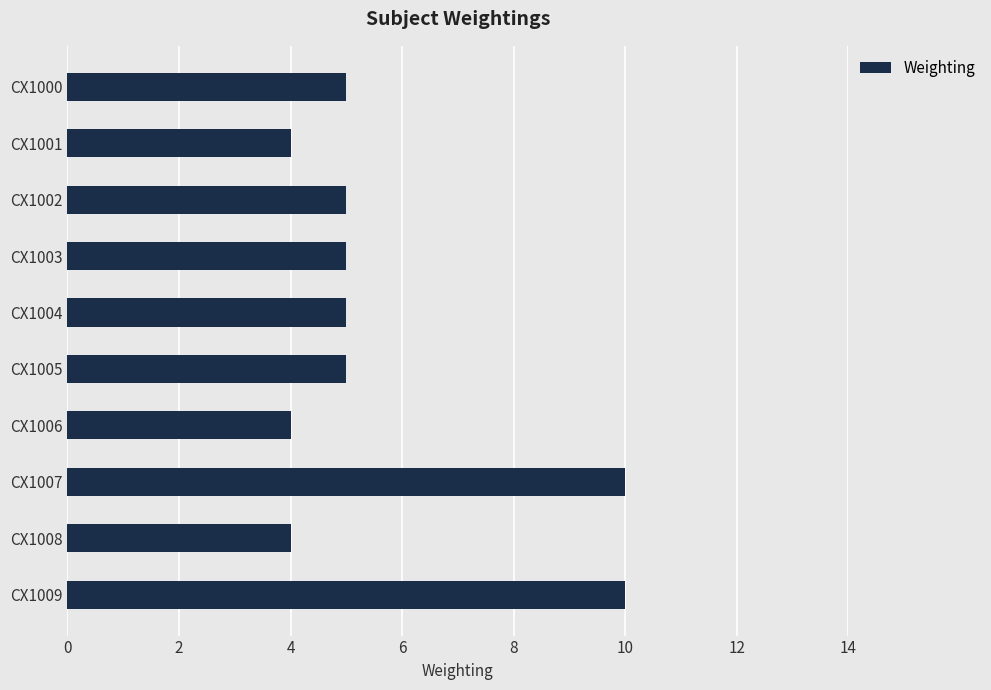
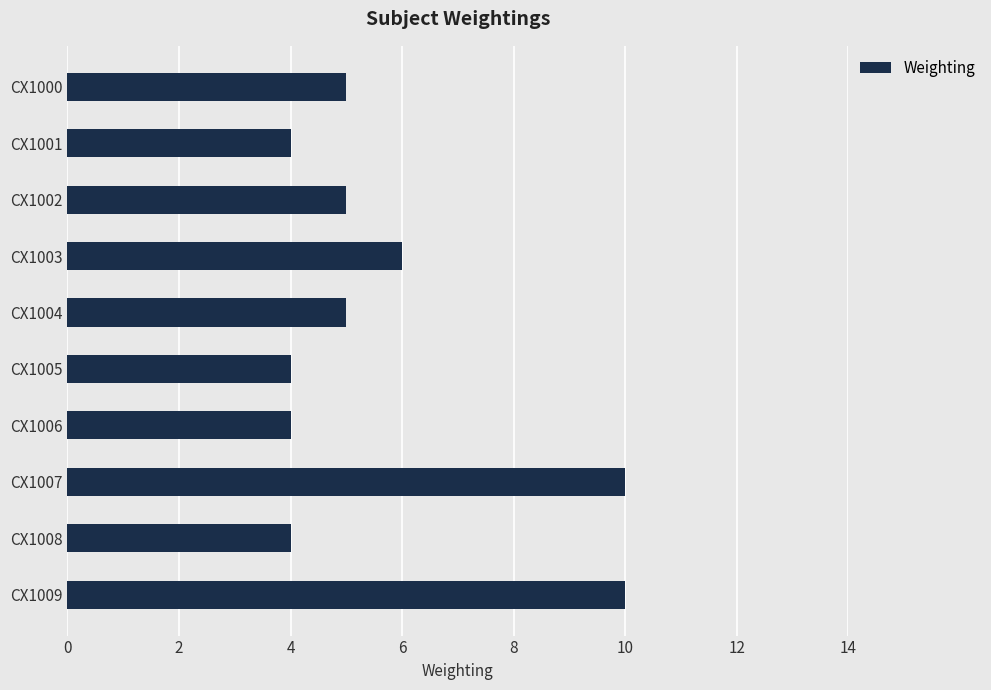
CX1003: 5 -> 6
CX1005: 5 -> 4
